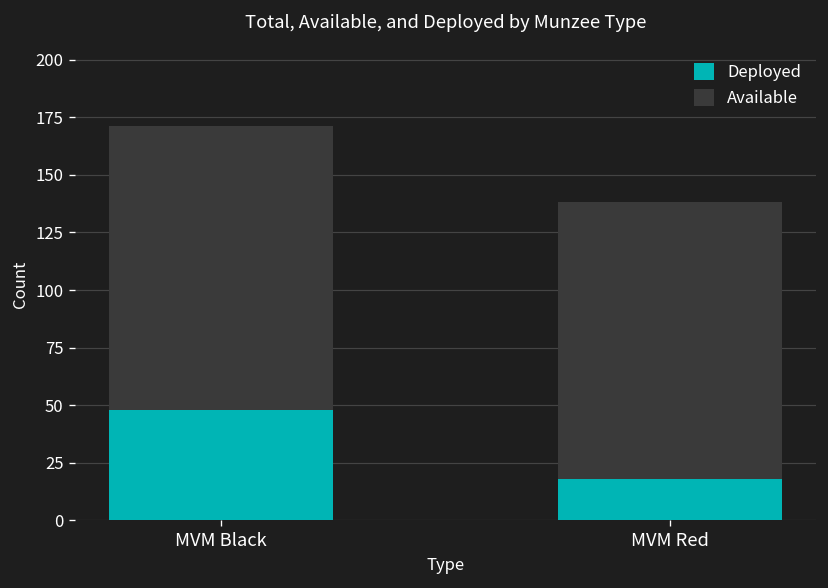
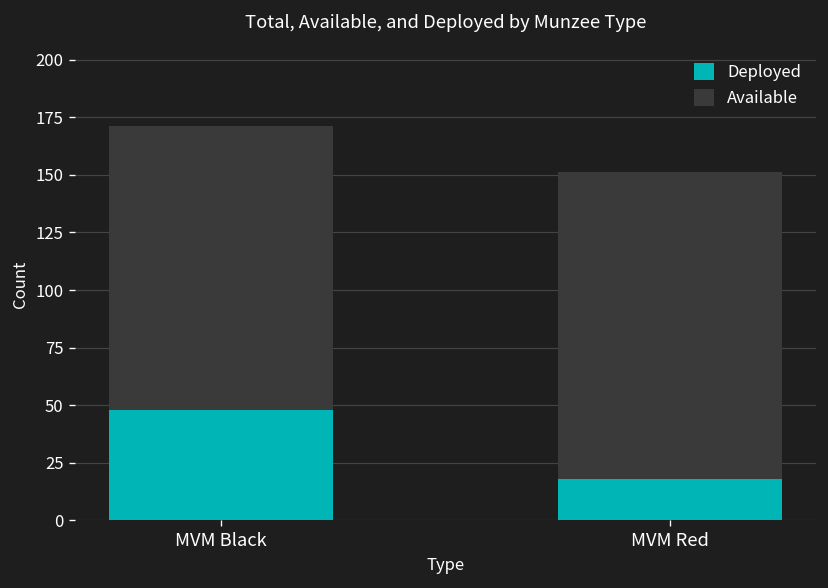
Available, MVM Red: 120 -> 133
